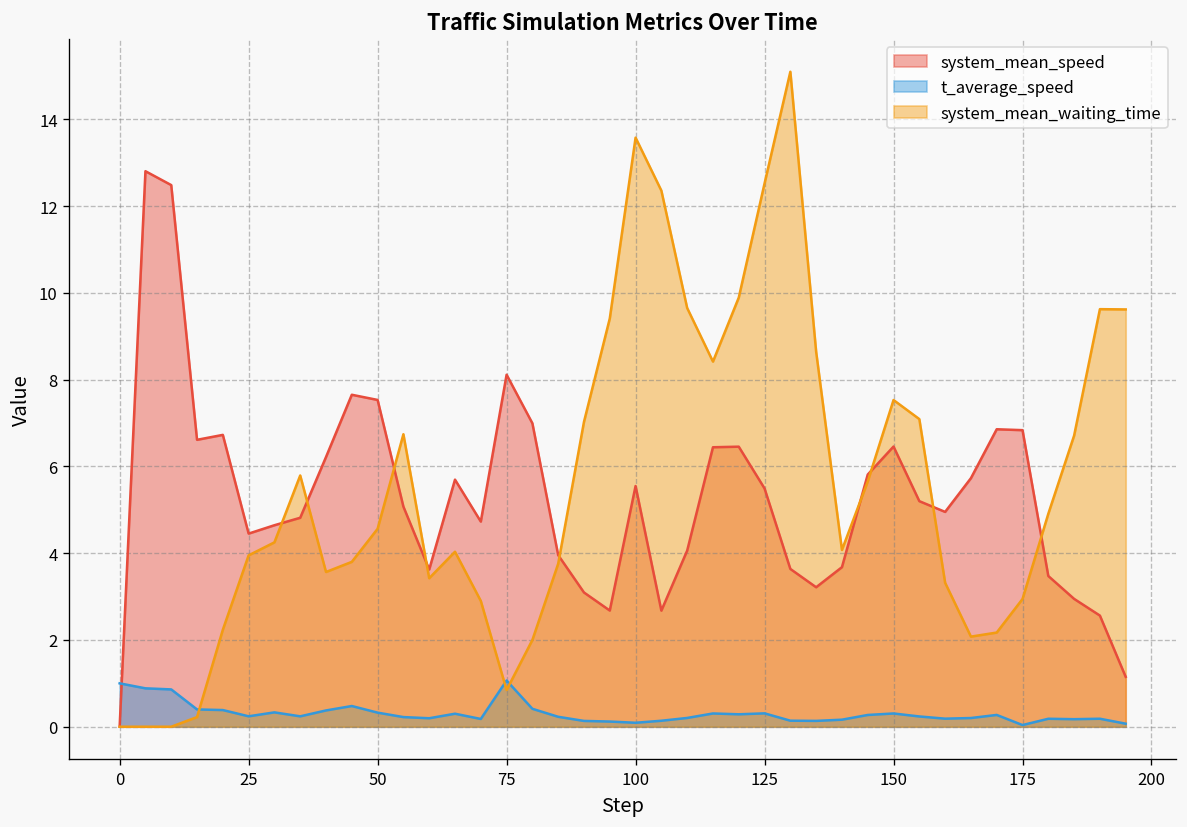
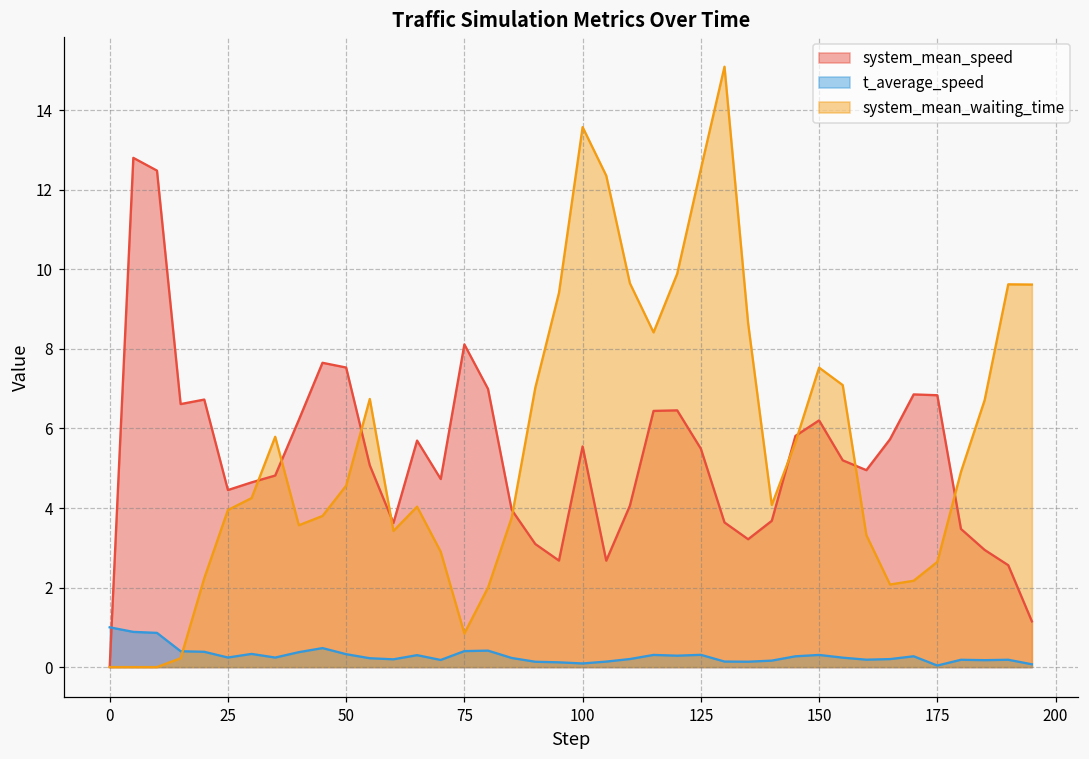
t_average_speed, 75: 1.1 -> 0.4
system_mean_speed, 150: 6.5 -> 6.2
system_mean_waiting_time, 175: 2.9 -> 2.6
